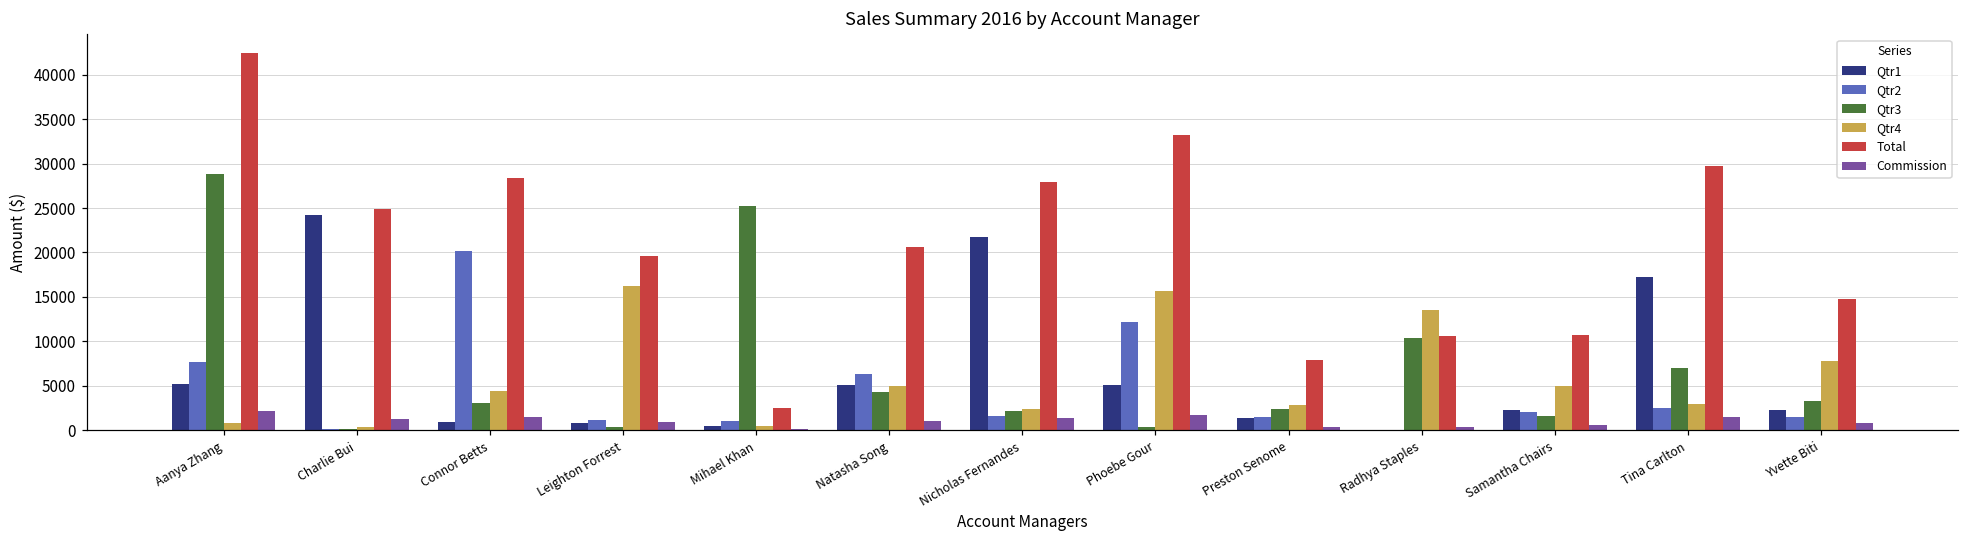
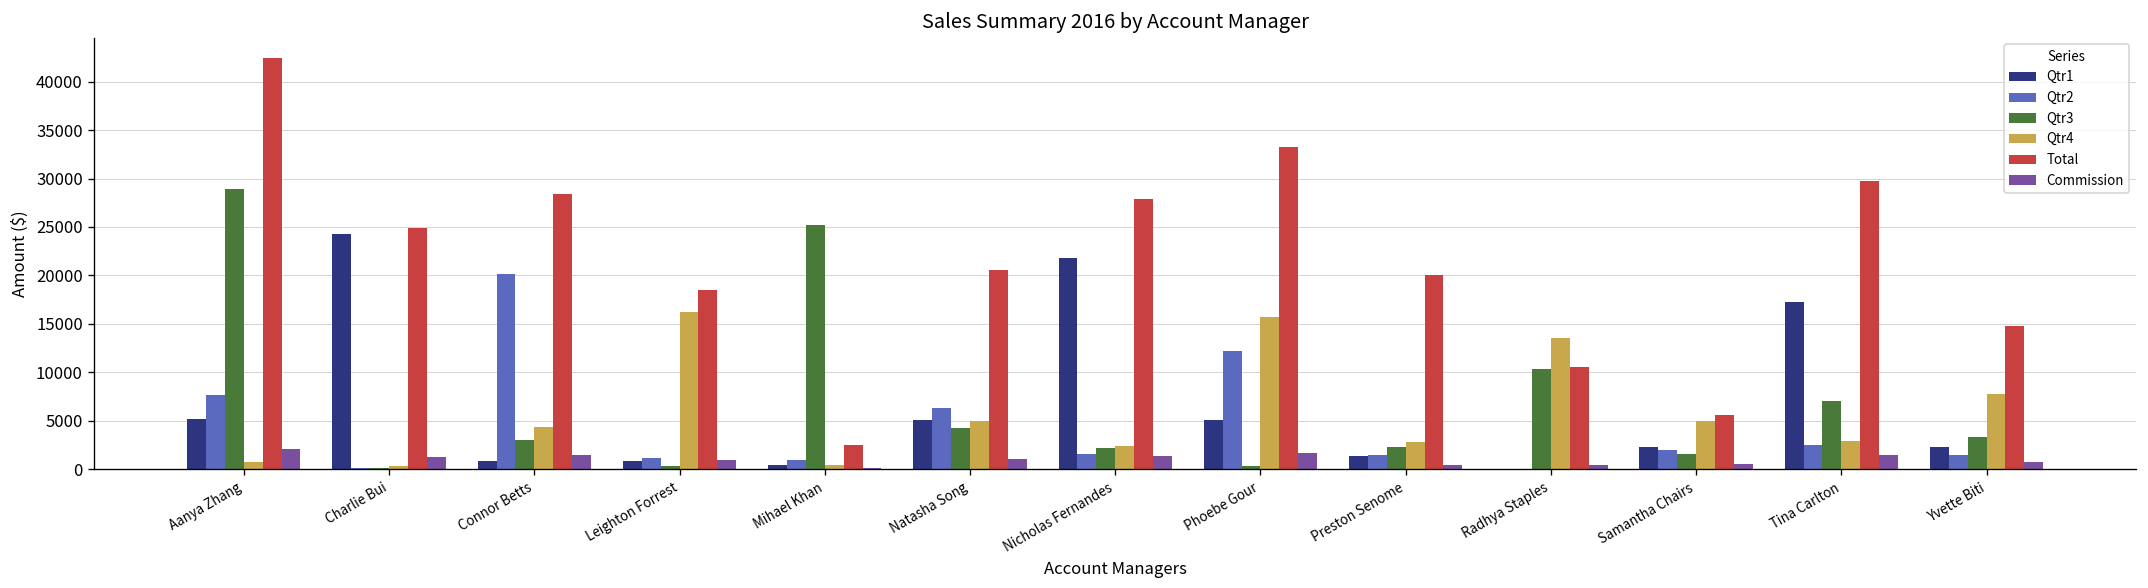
Total, Leighton Forrest: 20000 -> 18000
Total, Preston Senome: 8000 -> 20000
Total, Samantha Chairs: 11000 -> 6000
